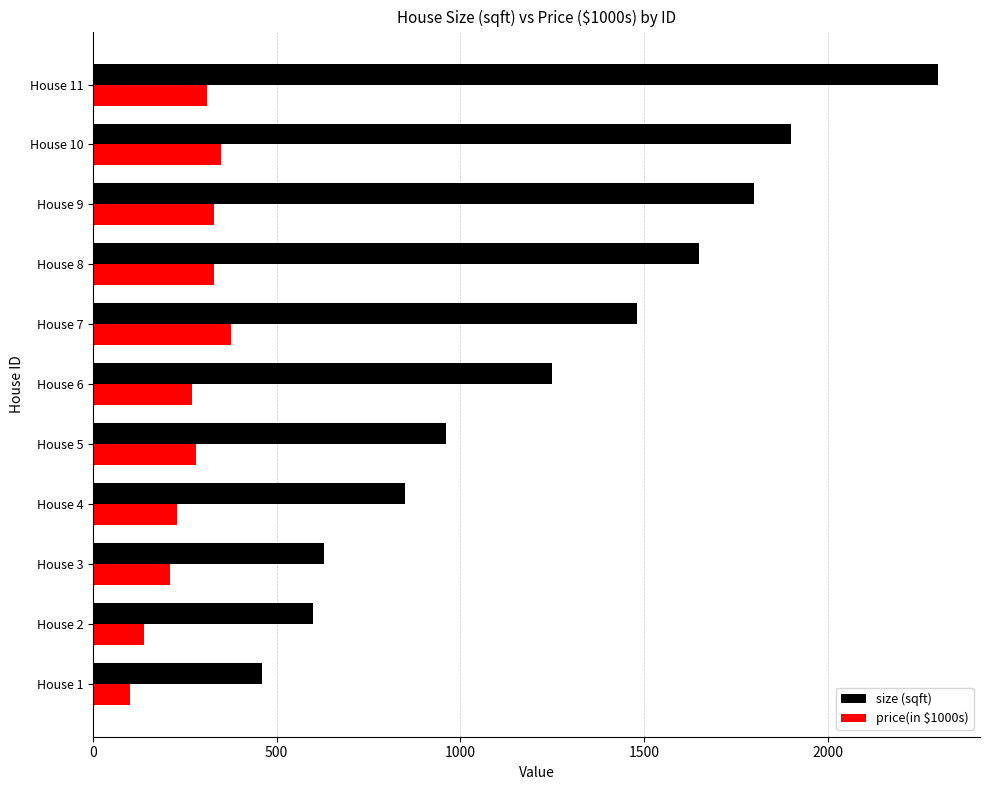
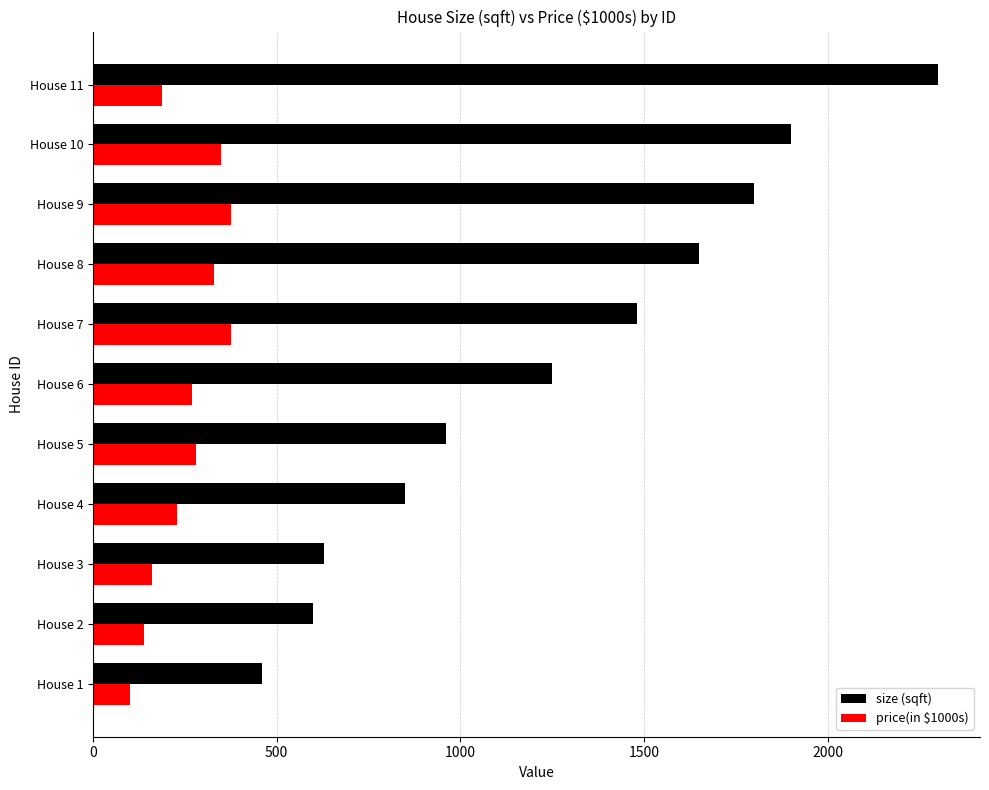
price(in $1000s), House 11: 310 -> 190
price(in $1000s), House 9: 330 -> 380
price(in $1000s), House 3: 210 -> 160
